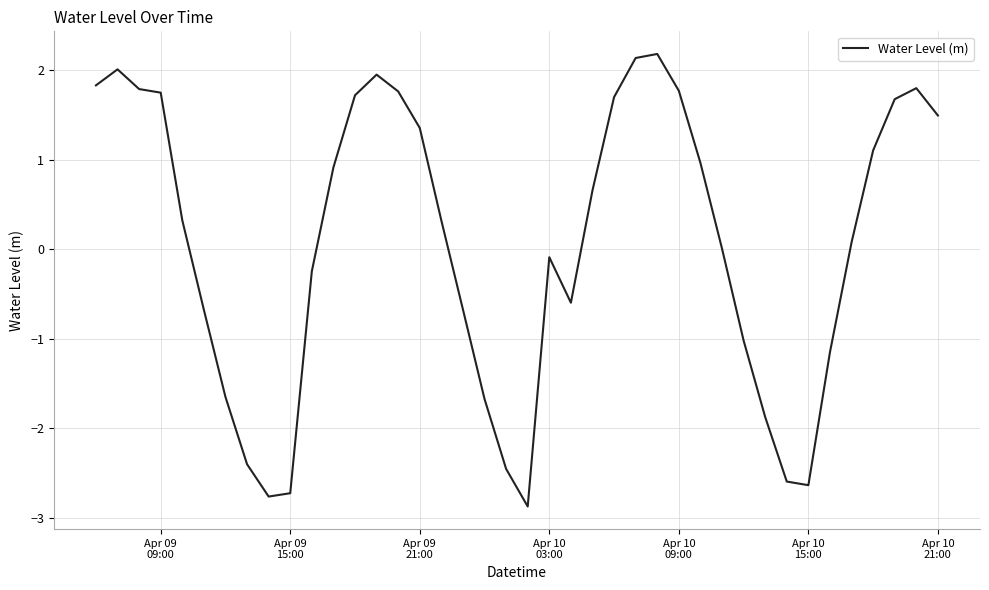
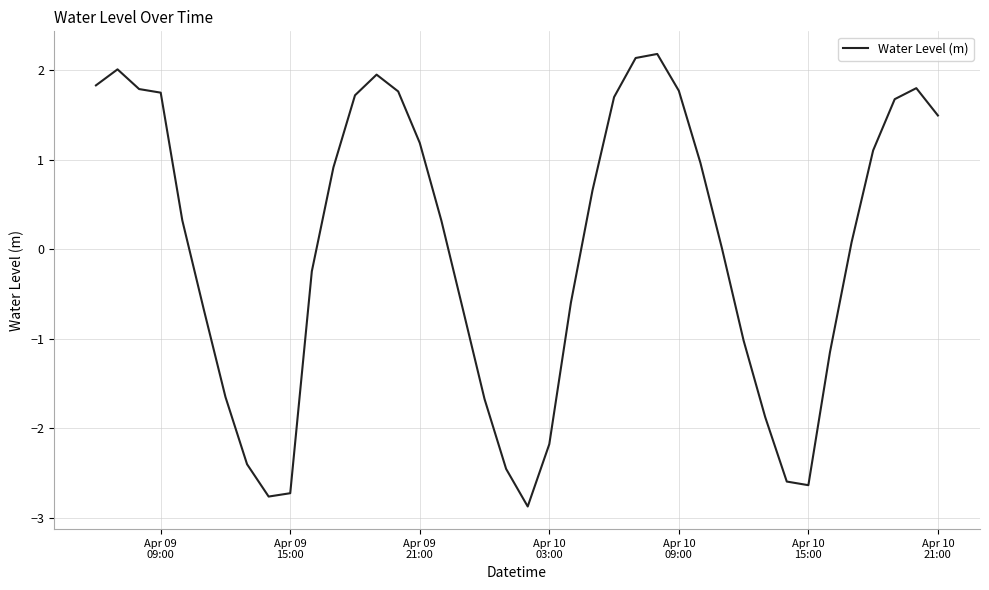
Apr 09 21:00: 1.4 -> 1.2
Apr 10 03:00: -0.1 -> -2.2
